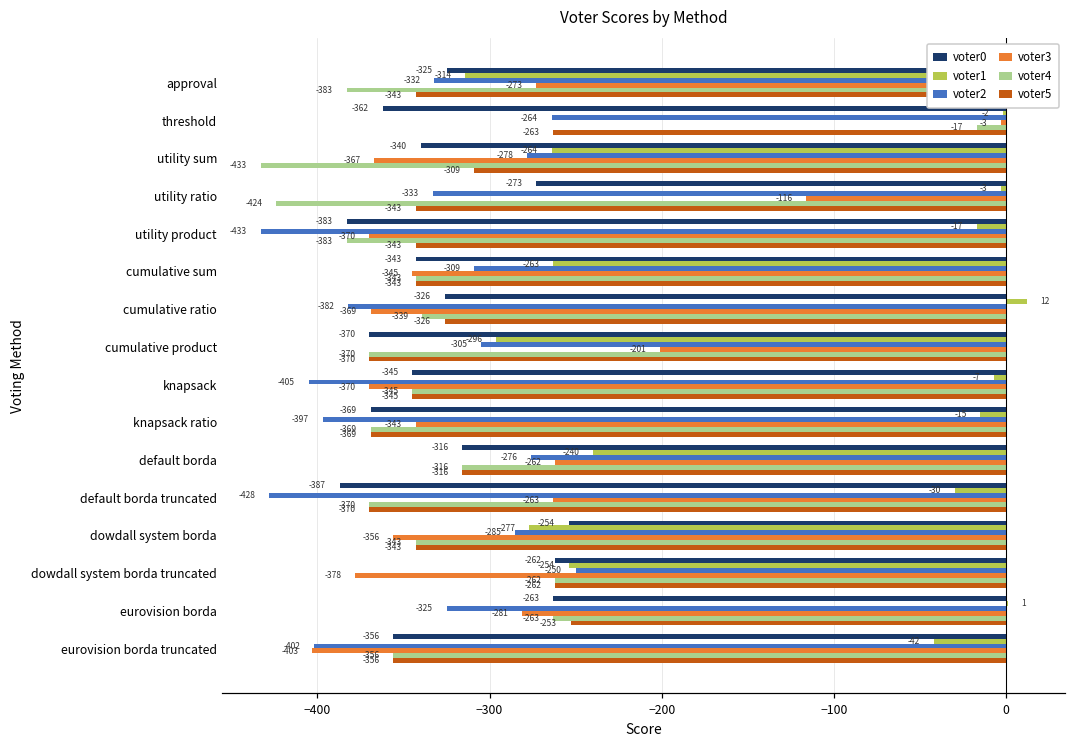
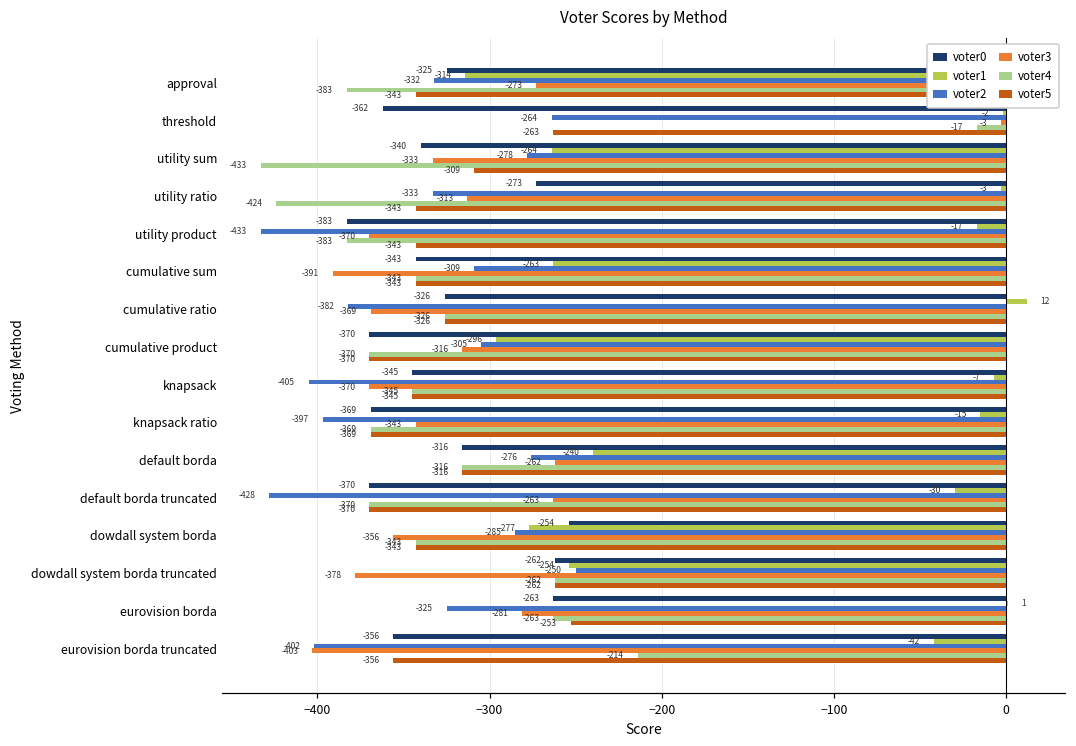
voter3, utility sum: -367 -> -333
voter3, utility ratio: -116 -> -313
voter3, cumulative sum: -345 -> -391
voter4, cumulative ratio: -339 -> -326
voter3, cumulative product: -201 -> -316
voter0, default borda truncated: -387 -> -370
voter4, eurovision borda truncated: -356 -> -214
